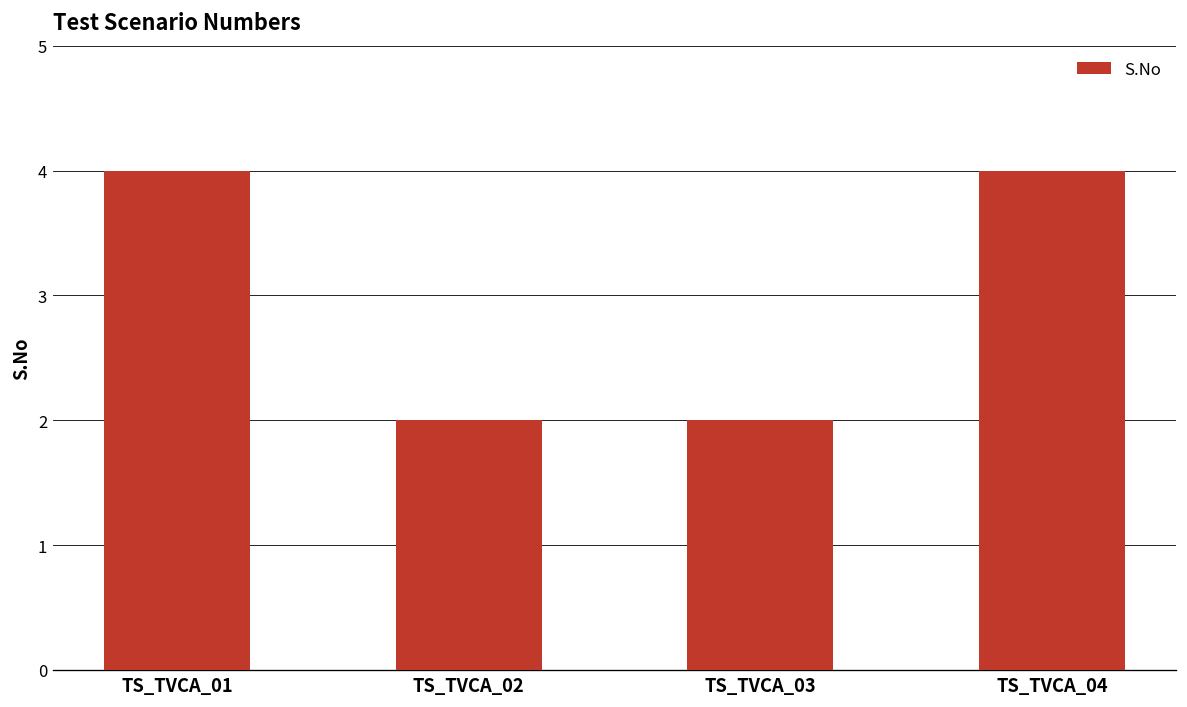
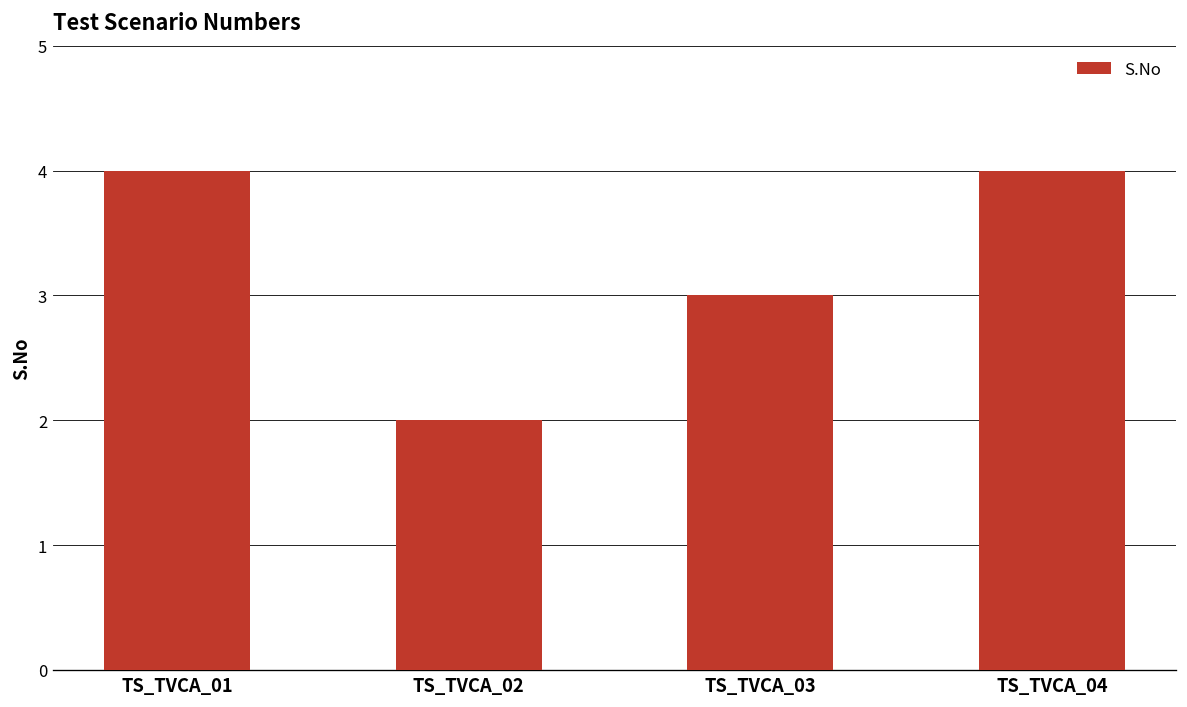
TS_TVCA_03: 2 -> 3
